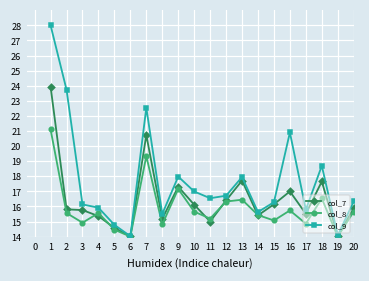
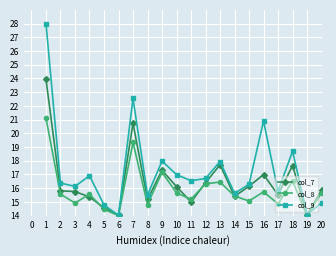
col_9, 2: 23.7 -> 16.4
col_9, 4: 15.9 -> 16.9
col_9, 20: 16.3 -> 14.9
